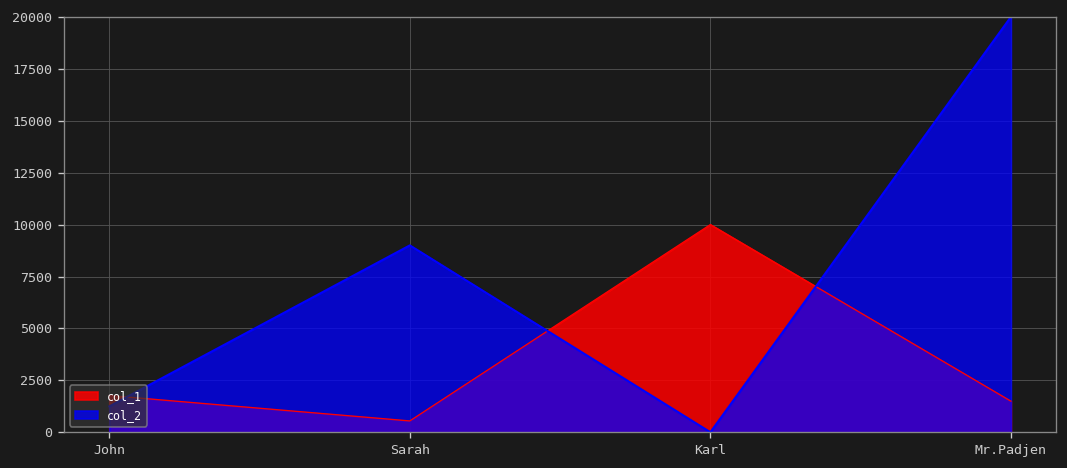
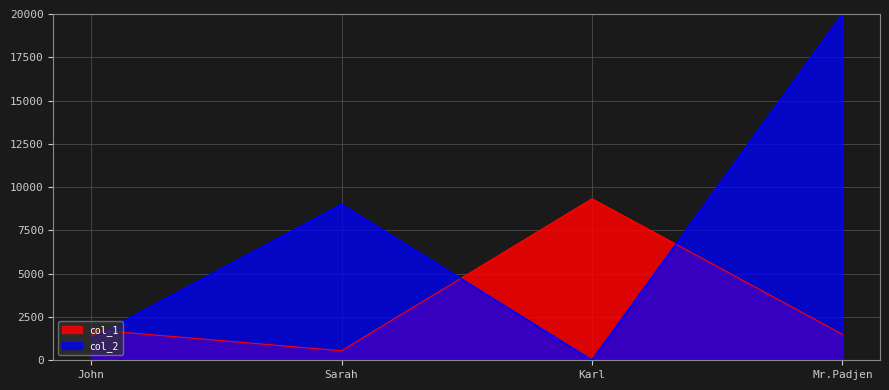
col_1, Karl: 10000 -> 9300
